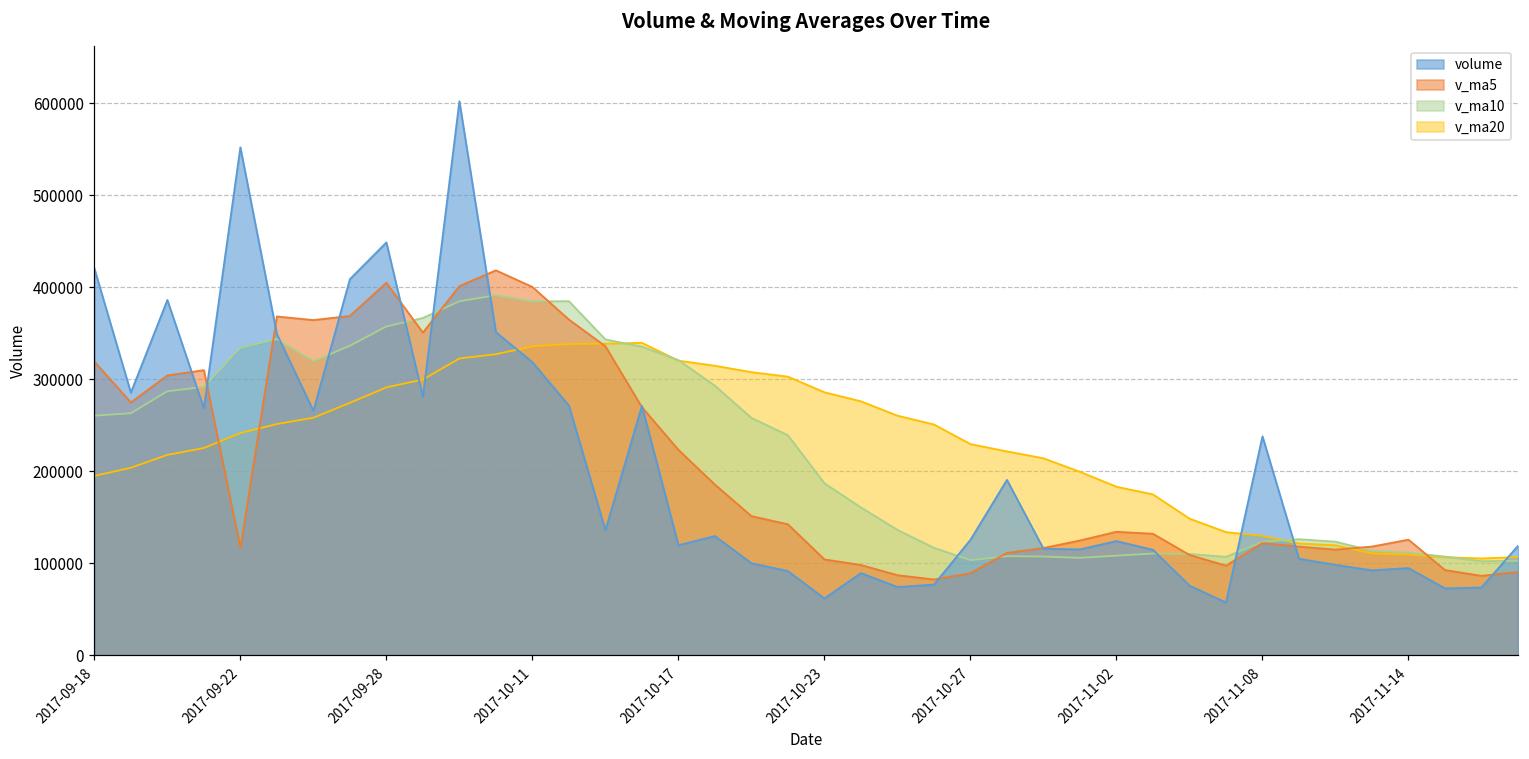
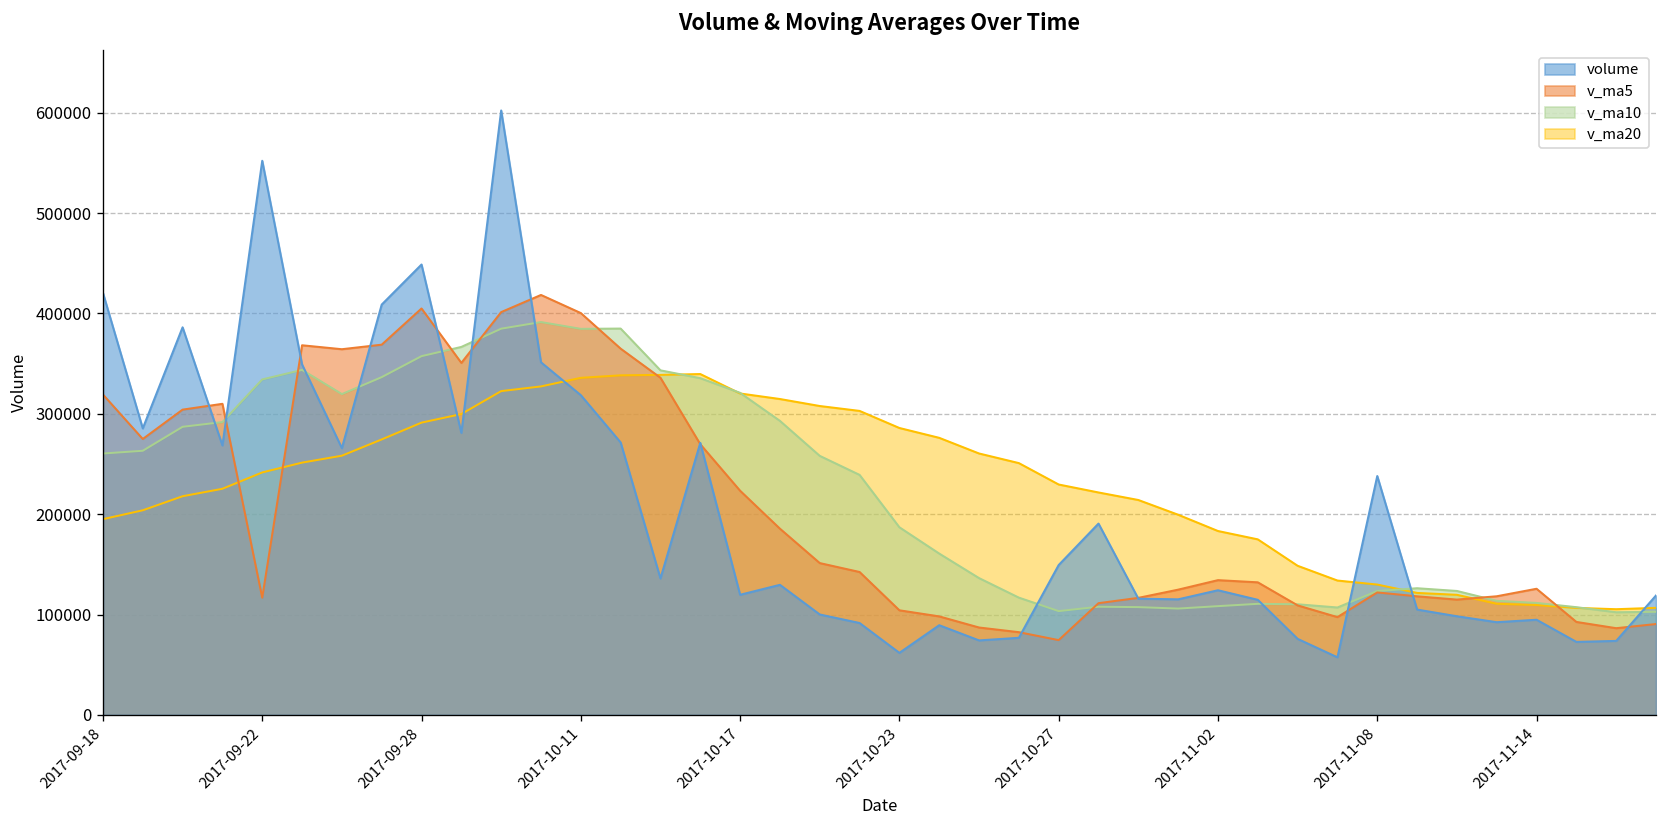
v_ma5, 2017-10-27: 90000 -> 70000
volume, 2017-10-27: 130000 -> 150000
